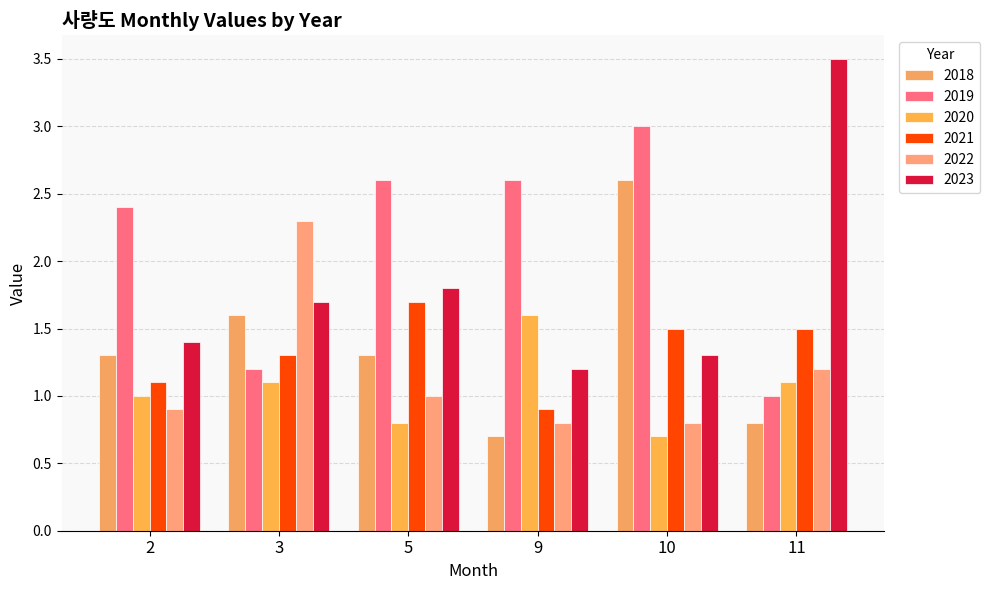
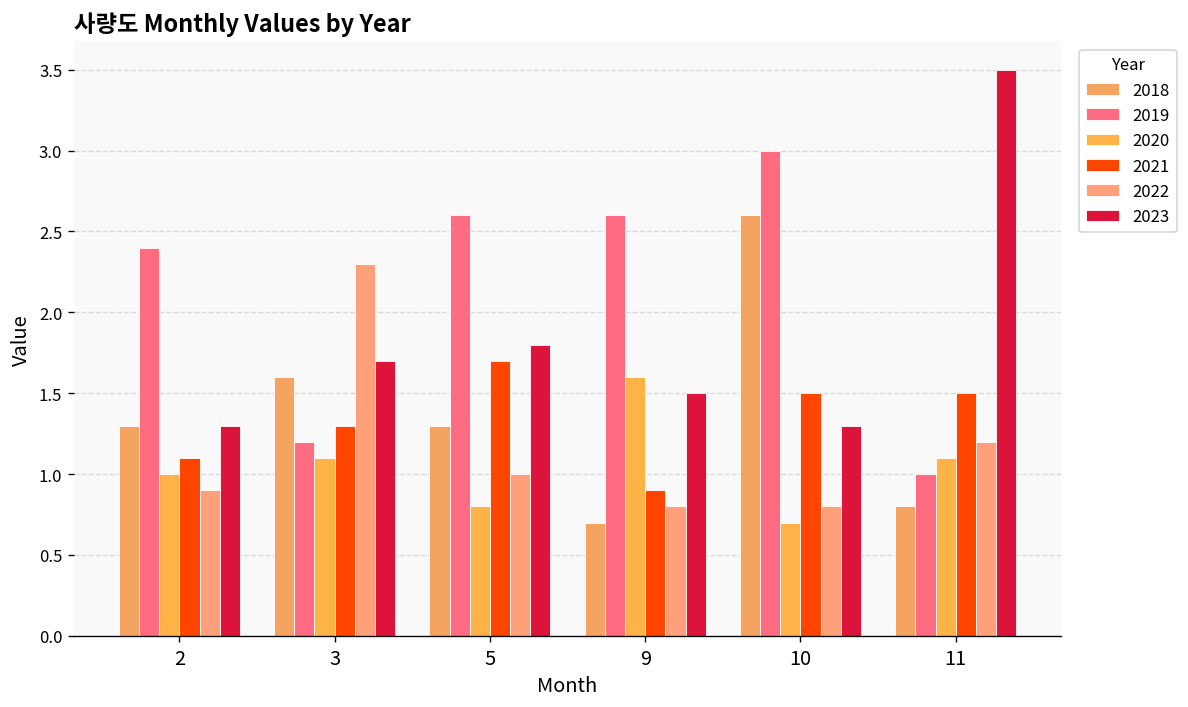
2023, 2: 1.4 -> 1.3
2023, 9: 1.2 -> 1.5
